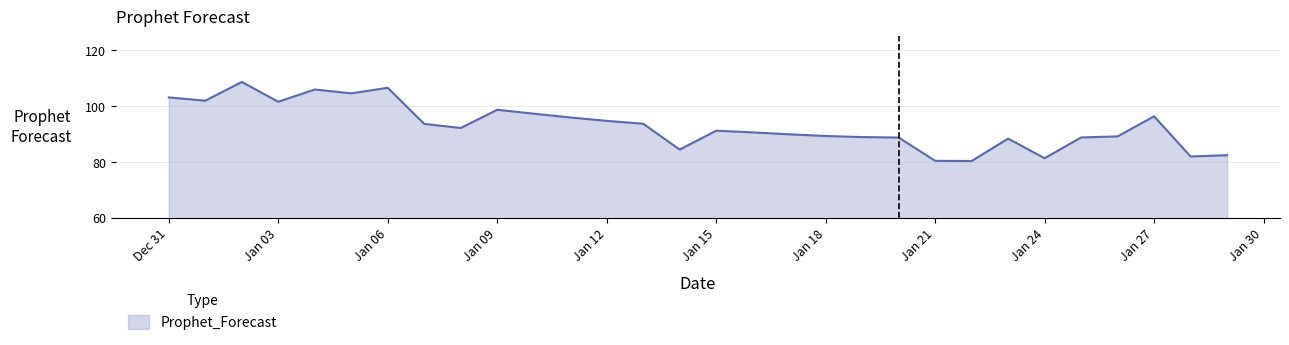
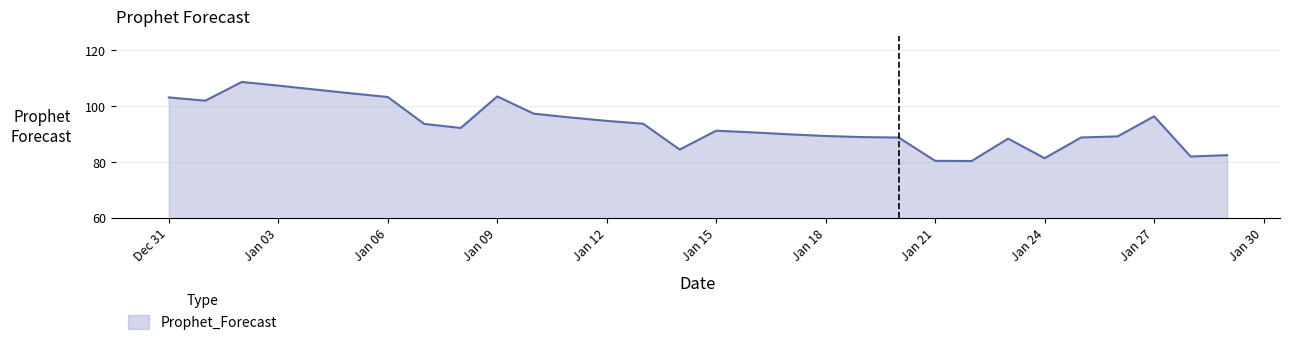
Jan 03: 102 -> 107
Jan 06: 107 -> 103
Jan 09: 99 -> 103
